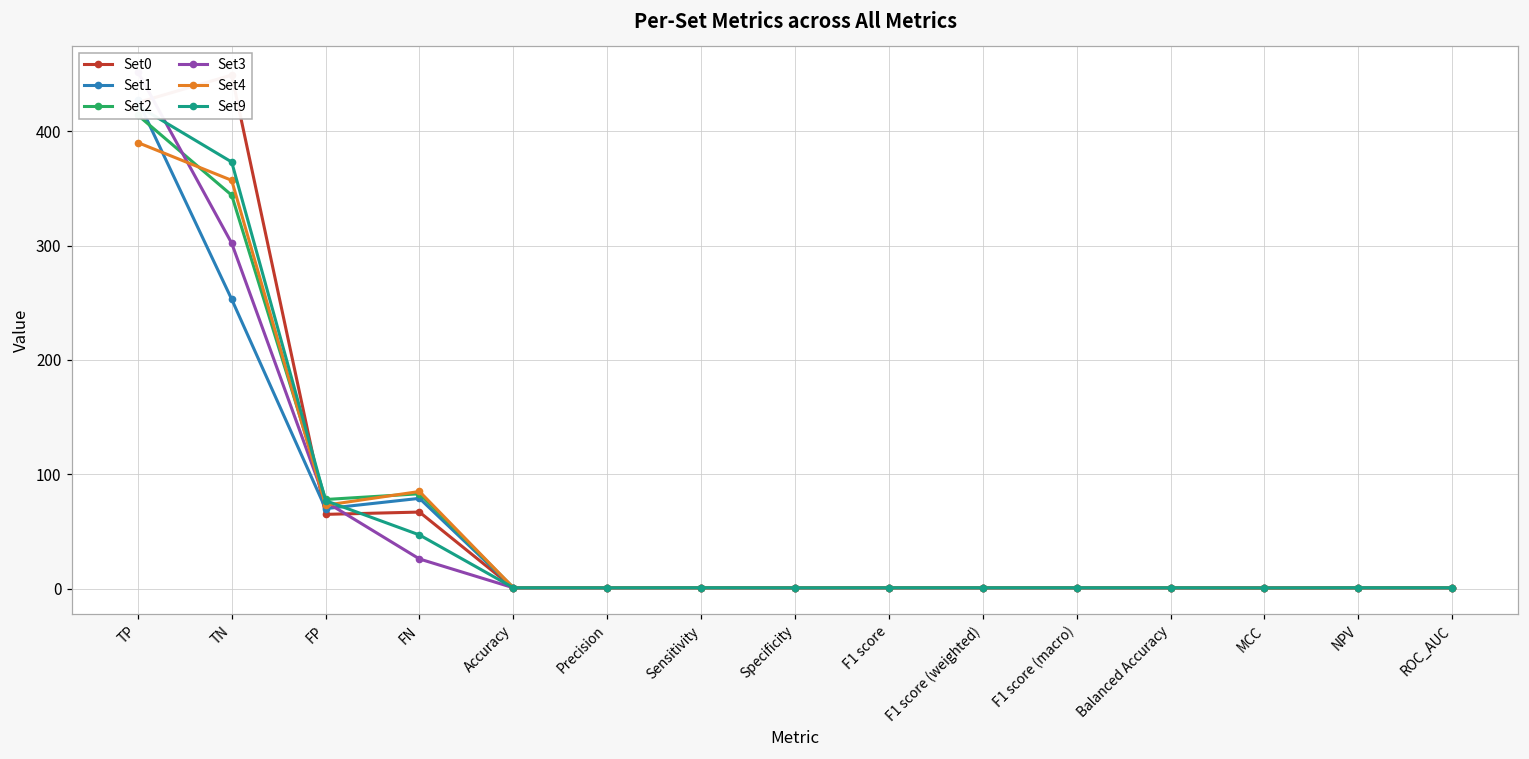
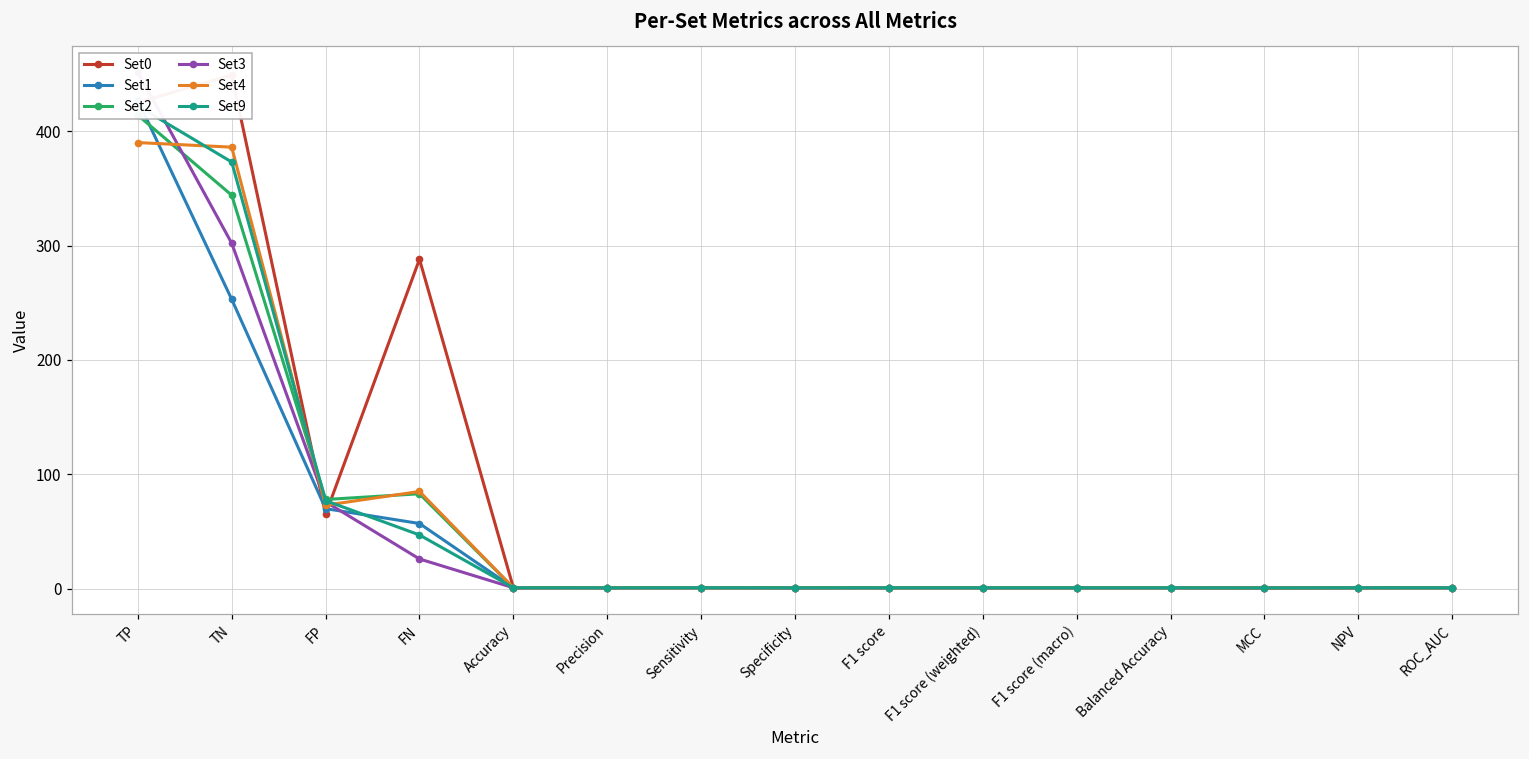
Set4, TN: 357 -> 386
Set0, FN: 67 -> 288
Set1, FN: 79 -> 57
